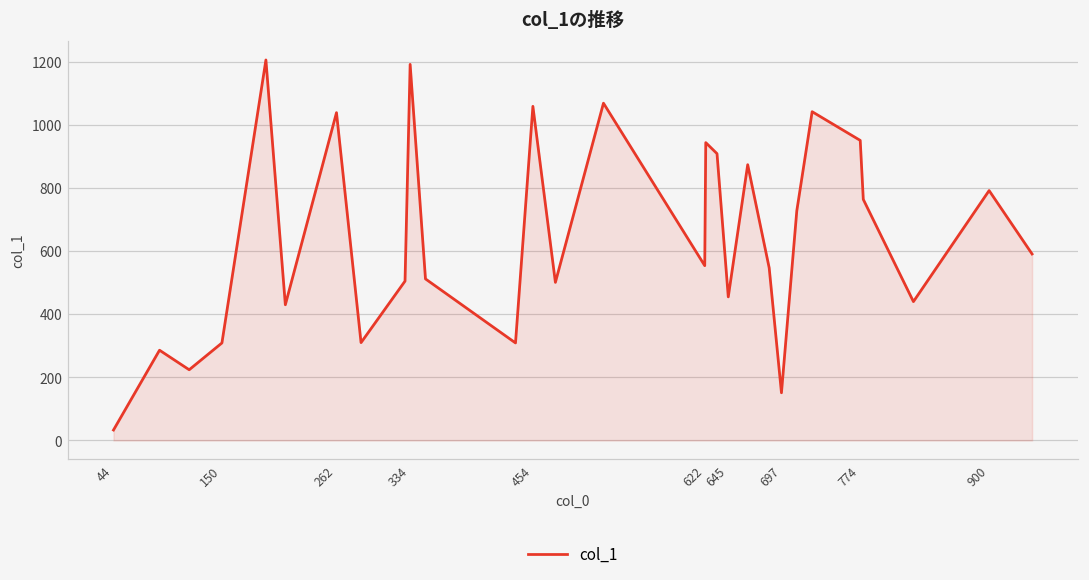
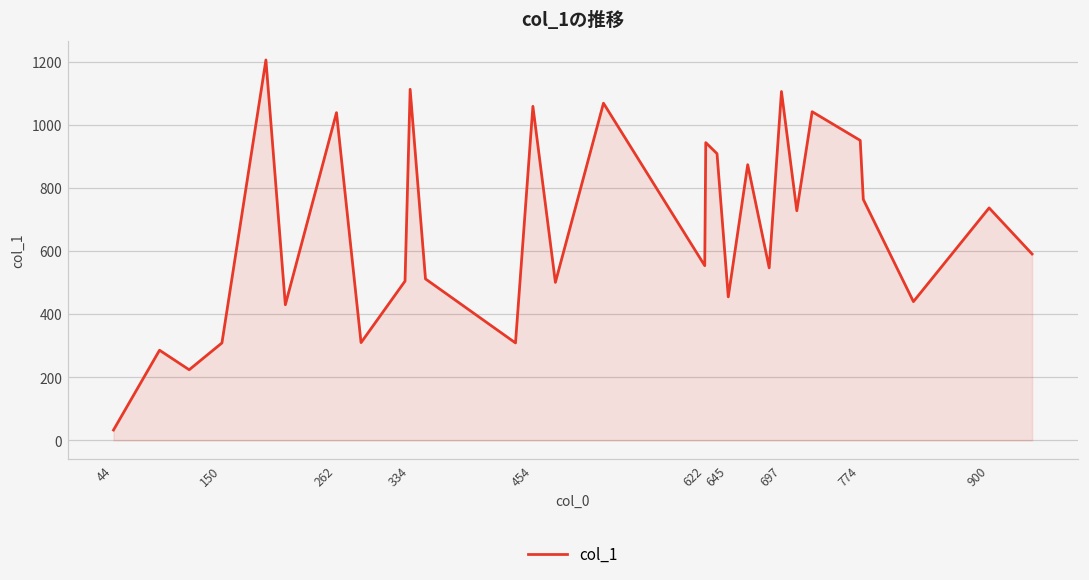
334: 1190 -> 1110
697: 150 -> 1110
900: 790 -> 740
